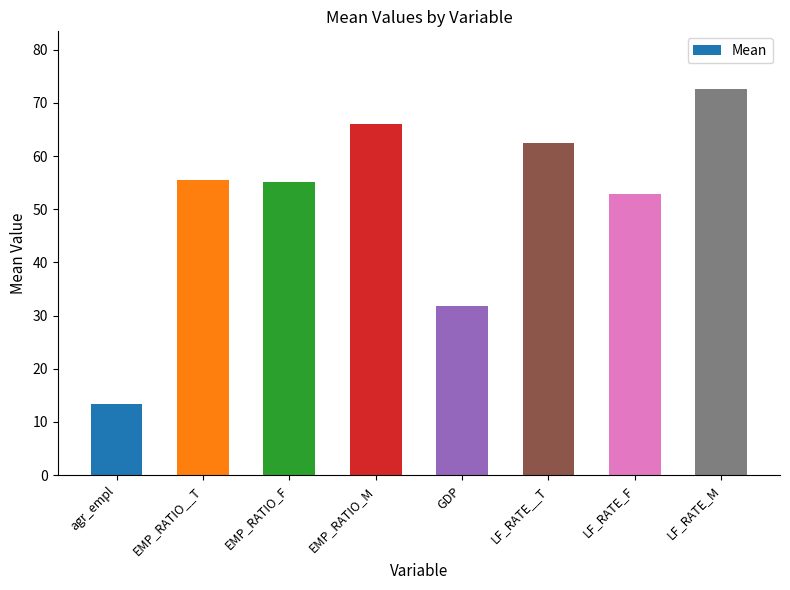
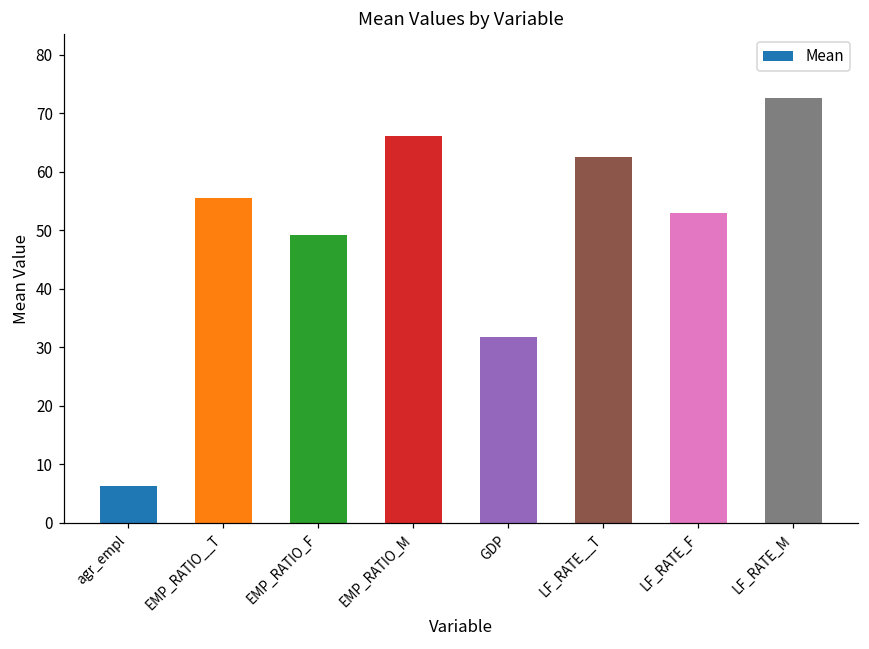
agr_empl: 13 -> 6
EMP_RATIO_F: 55 -> 49
